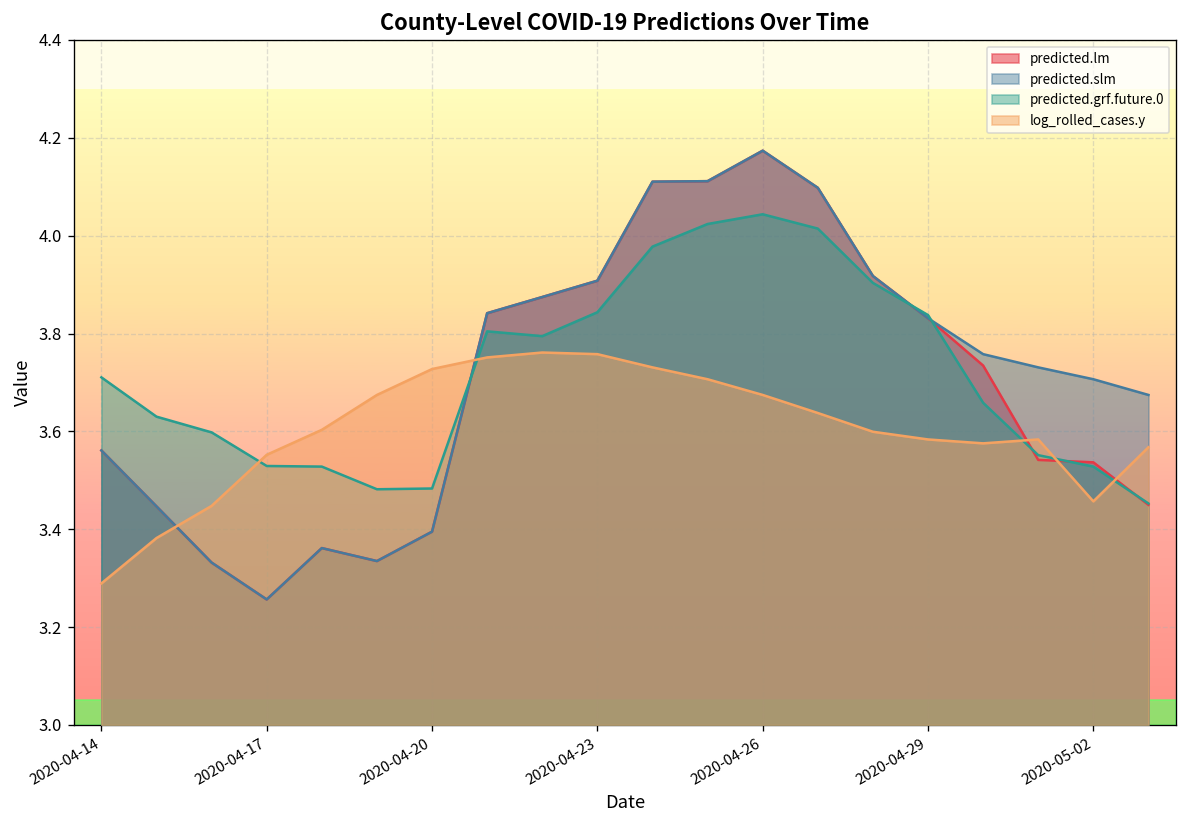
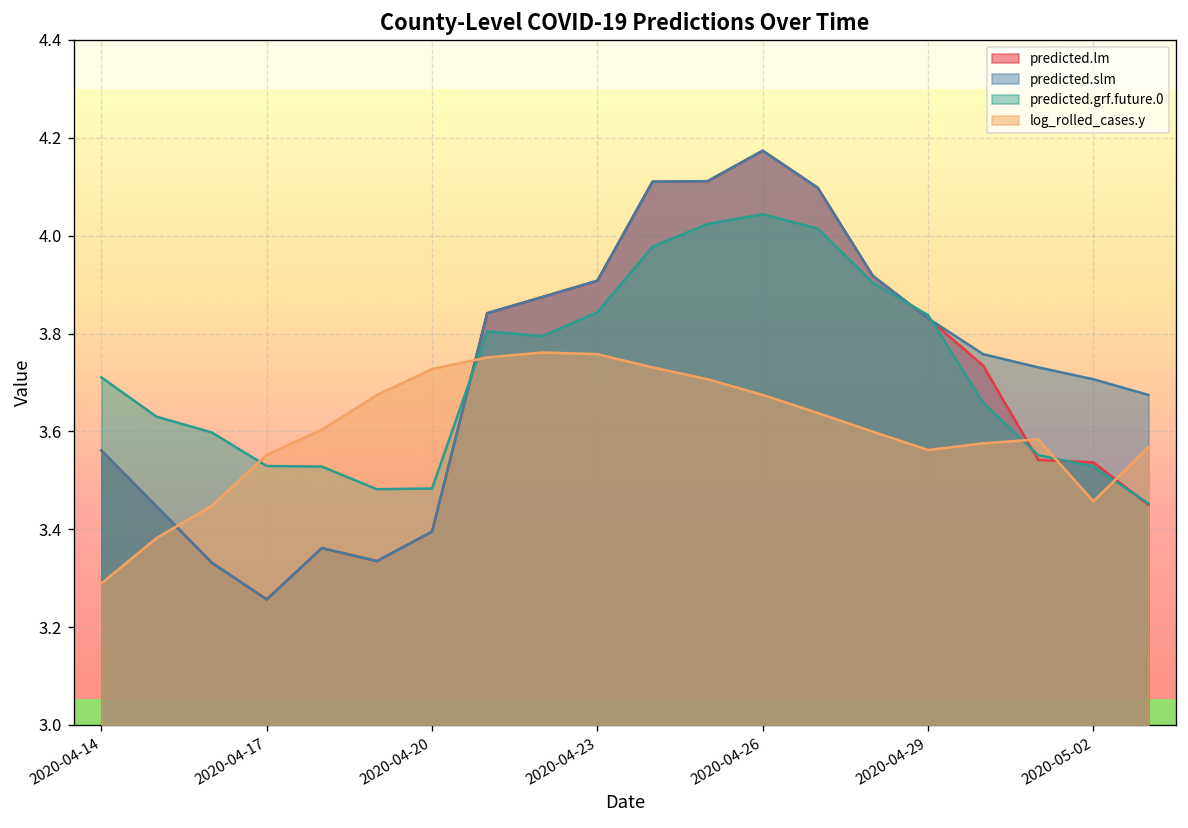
log_rolled_cases.y, 2020-04-29: 3.58 -> 3.56
